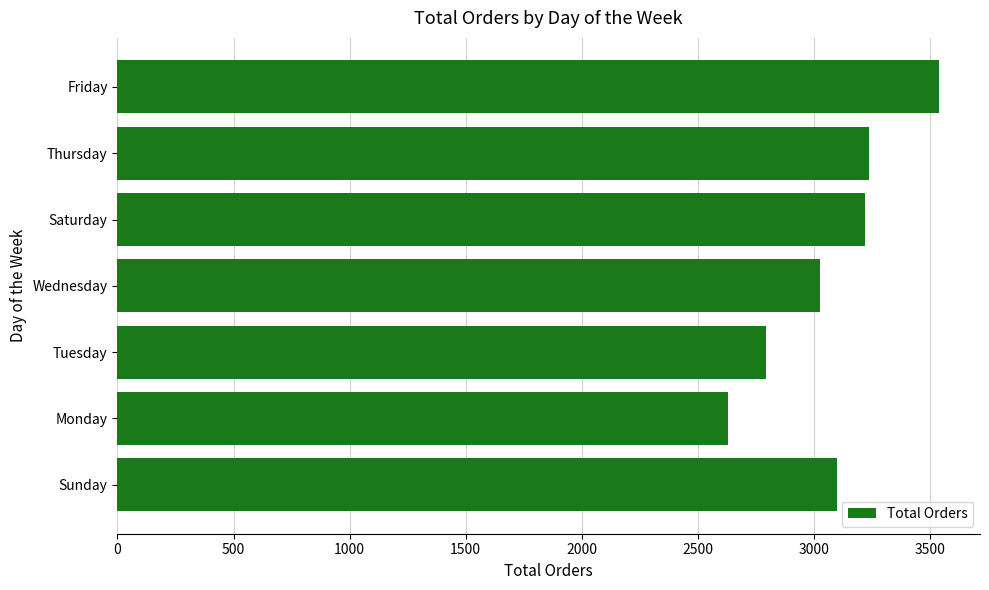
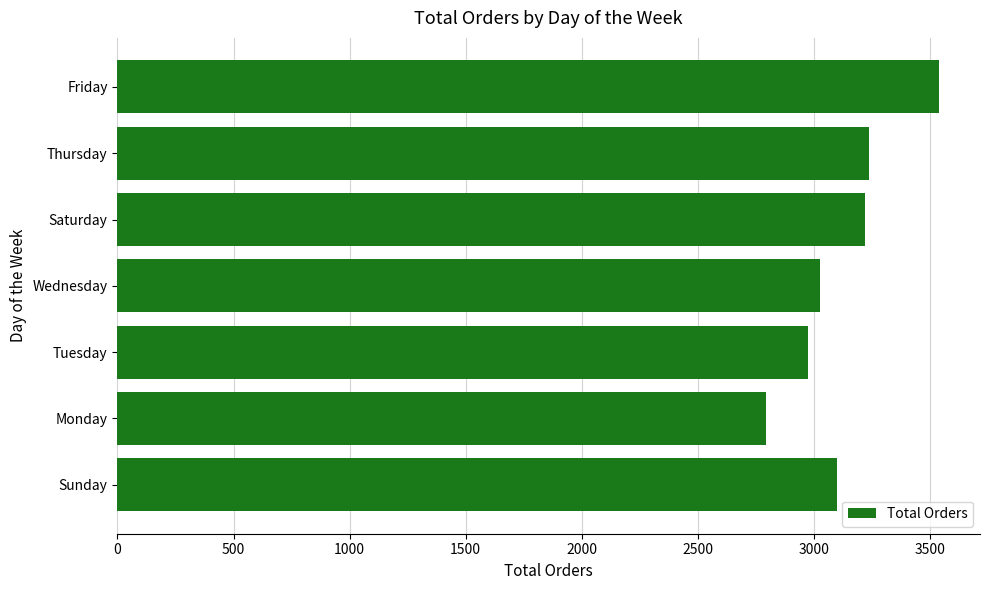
Tuesday: 2790 -> 2970
Monday: 2630 -> 2790
